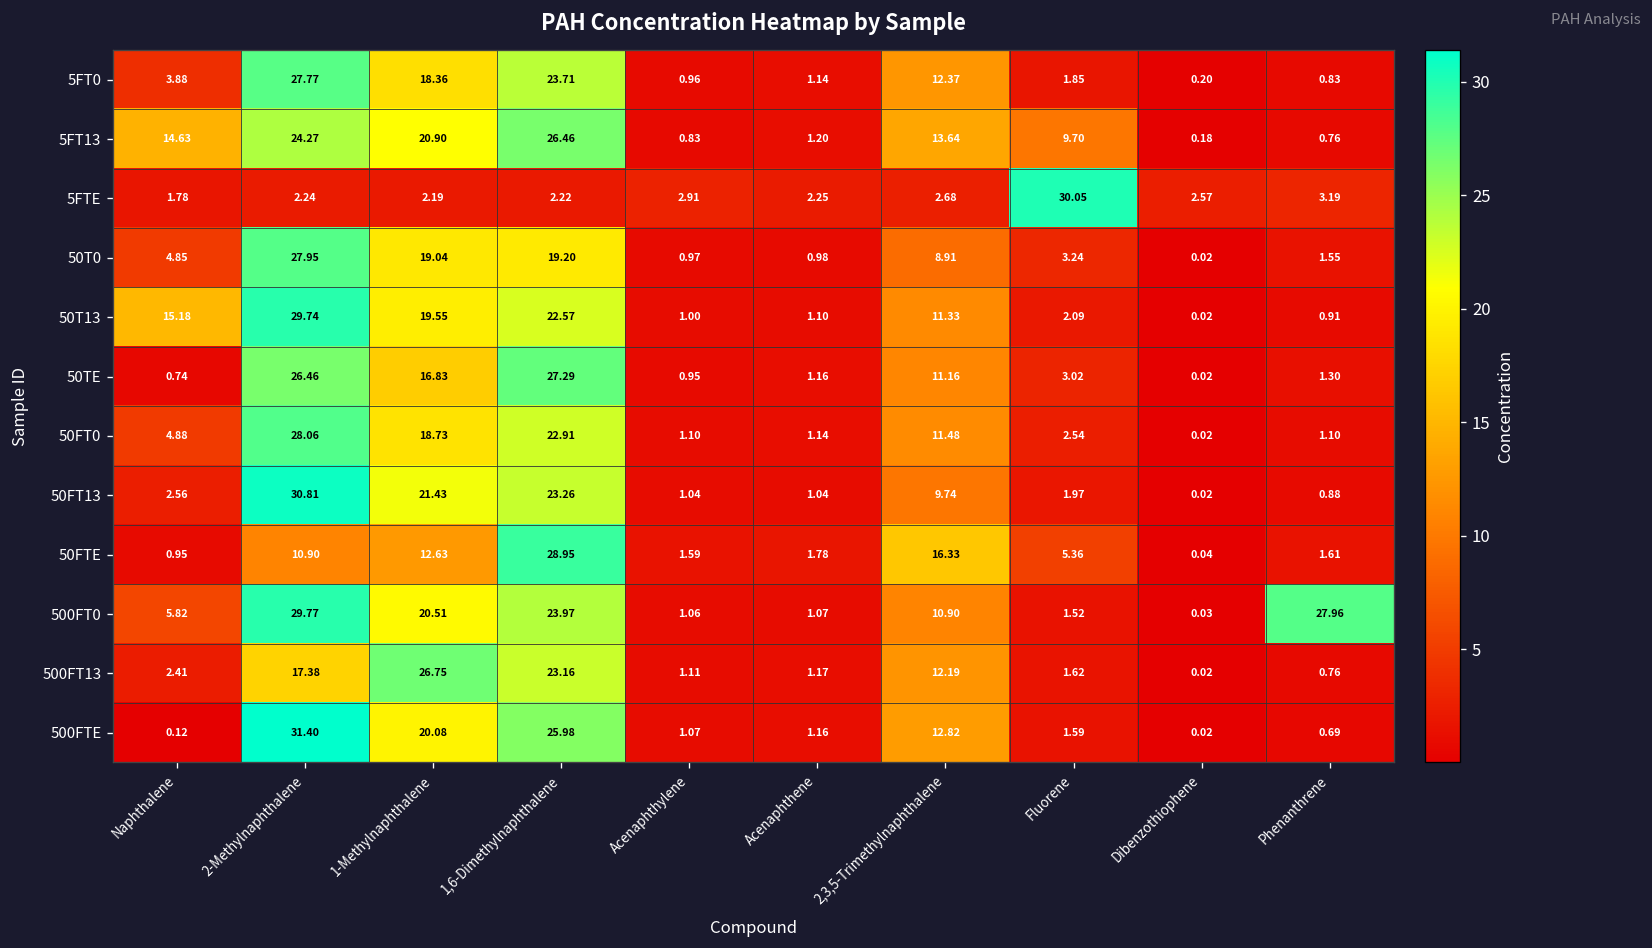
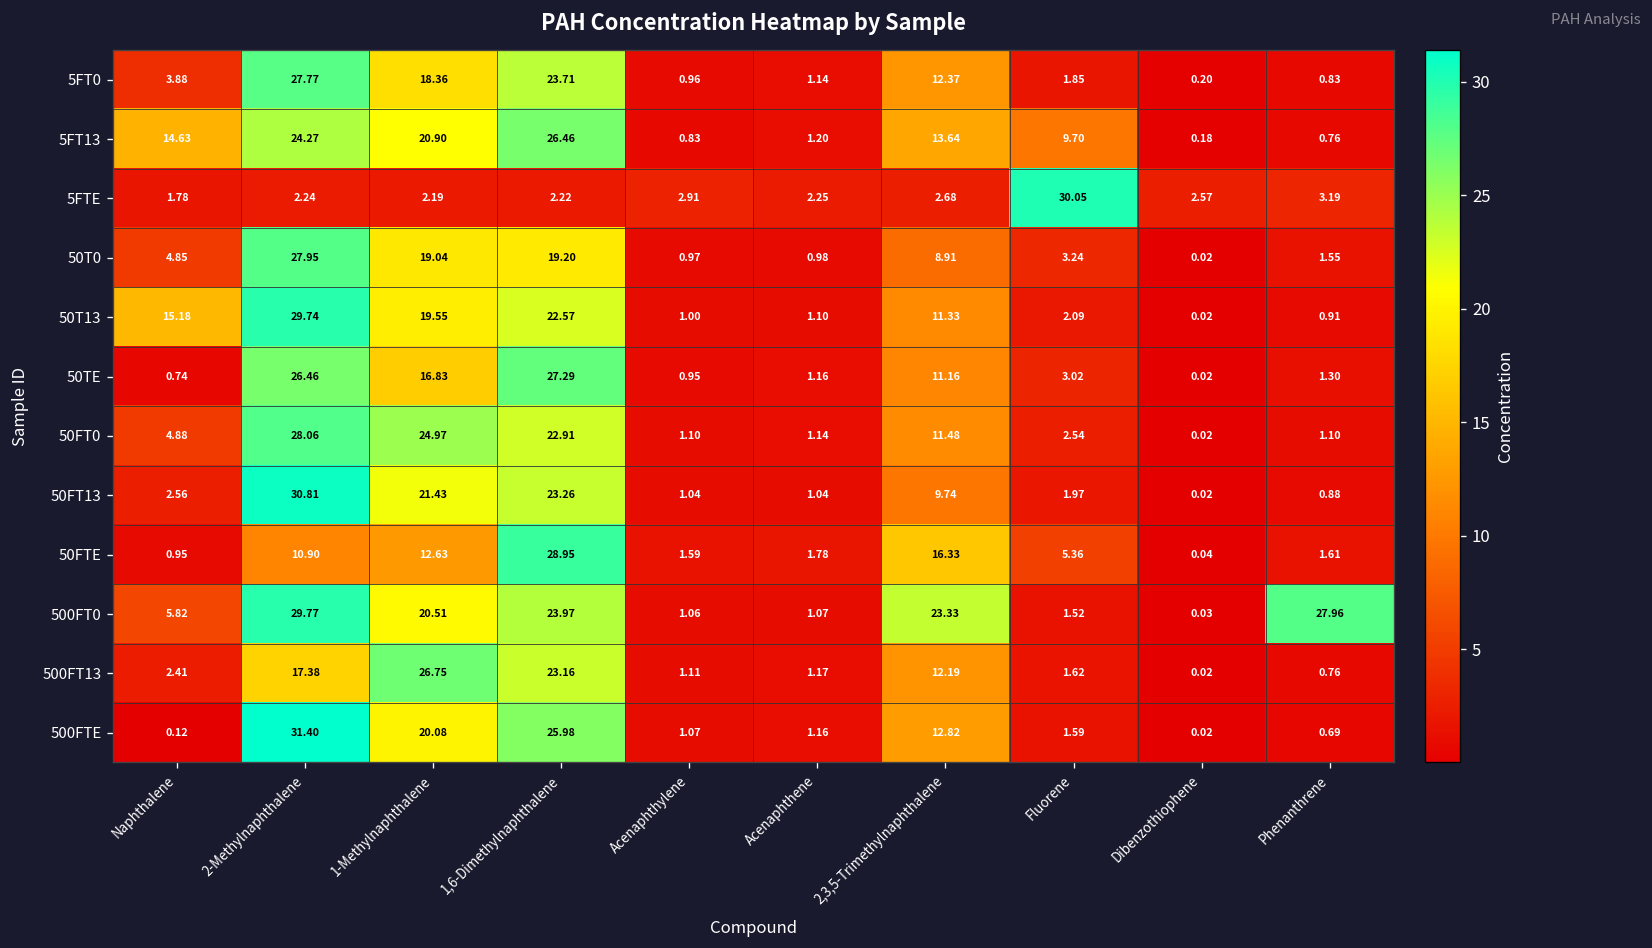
50FT0, 1-Methylnaphthalene: 18.73 -> 24.97
500FT0, 2,3,5-Trimethylnaphthalene: 10.90 -> 23.33
